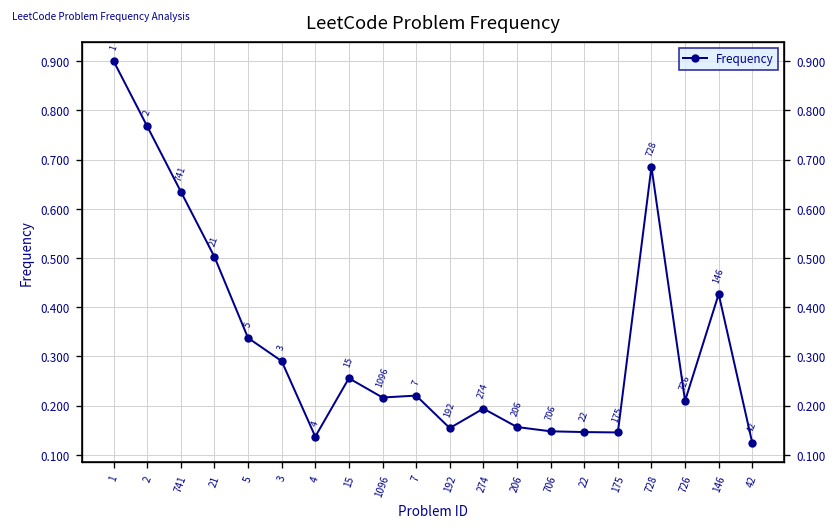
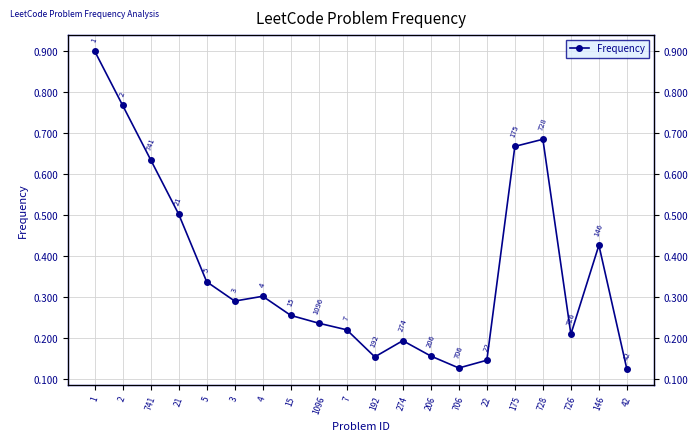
4: 0.14 -> 0.30
1096: 0.22 -> 0.24
706: 0.15 -> 0.13
175: 0.15 -> 0.67
